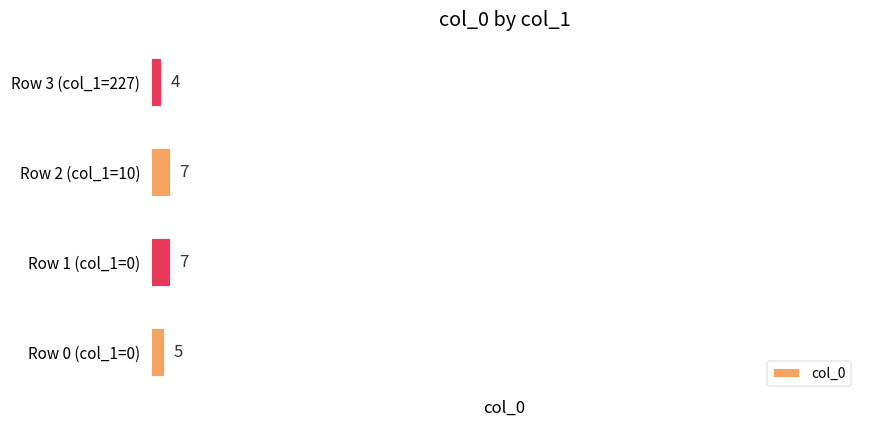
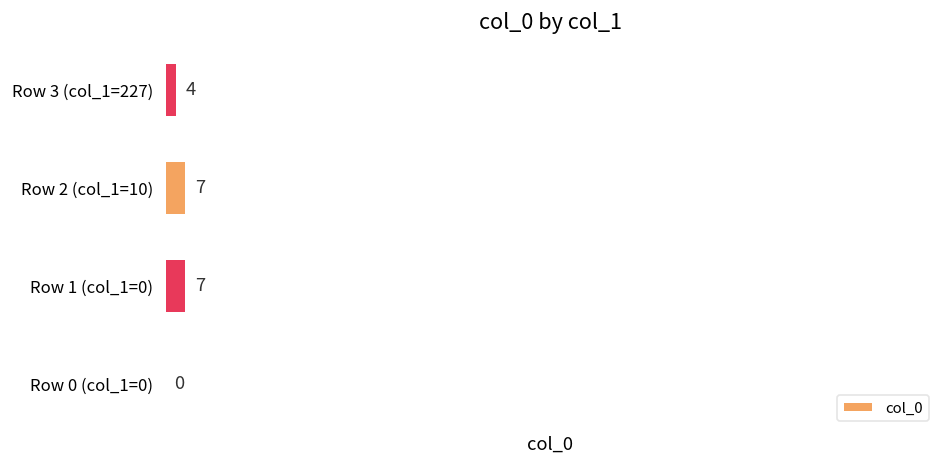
Row 0 (col_1=0): 5 -> 0
